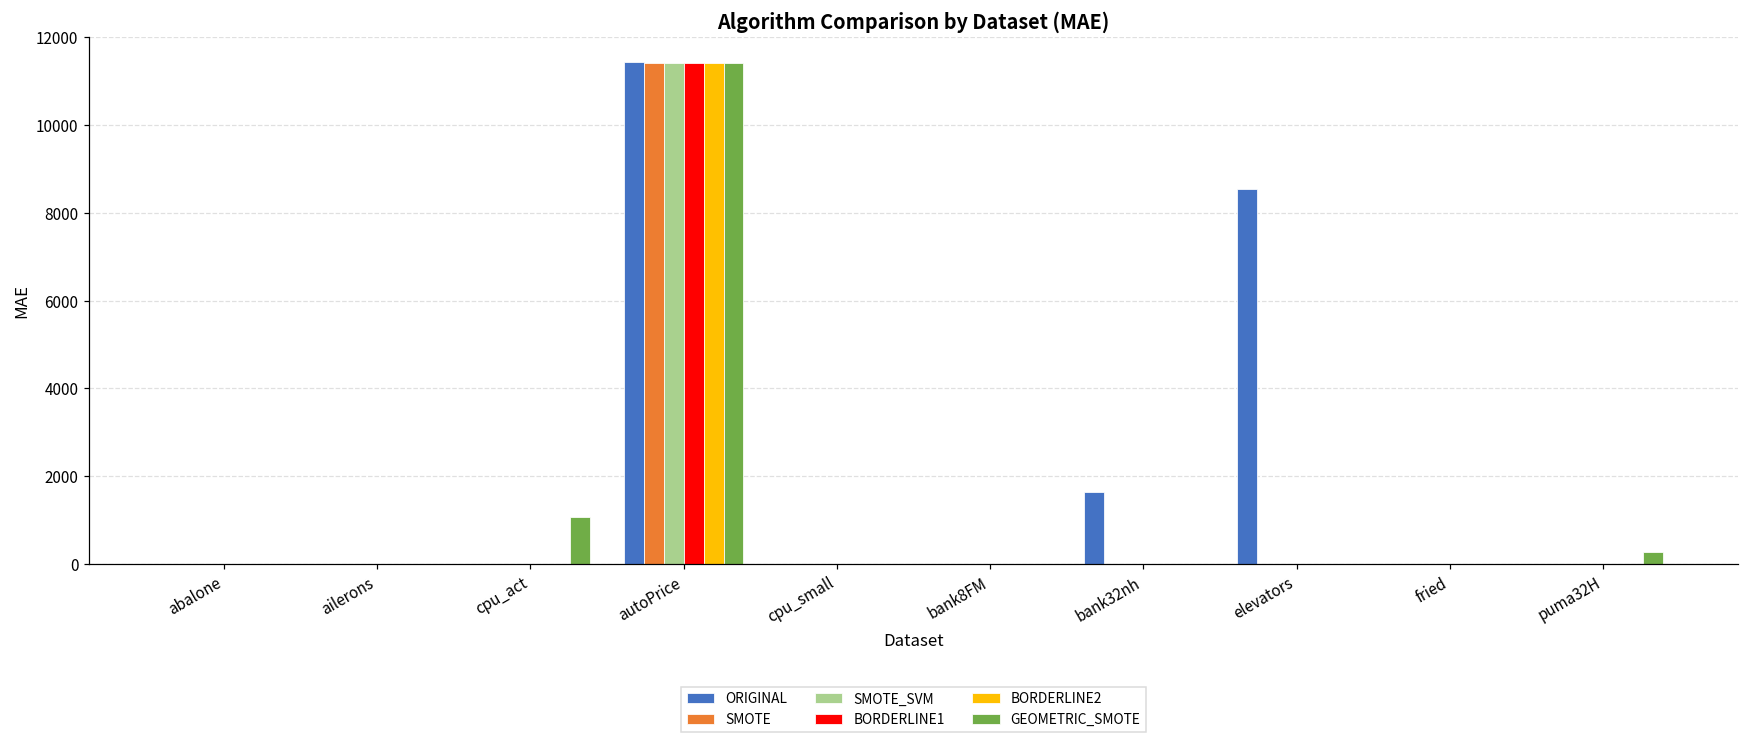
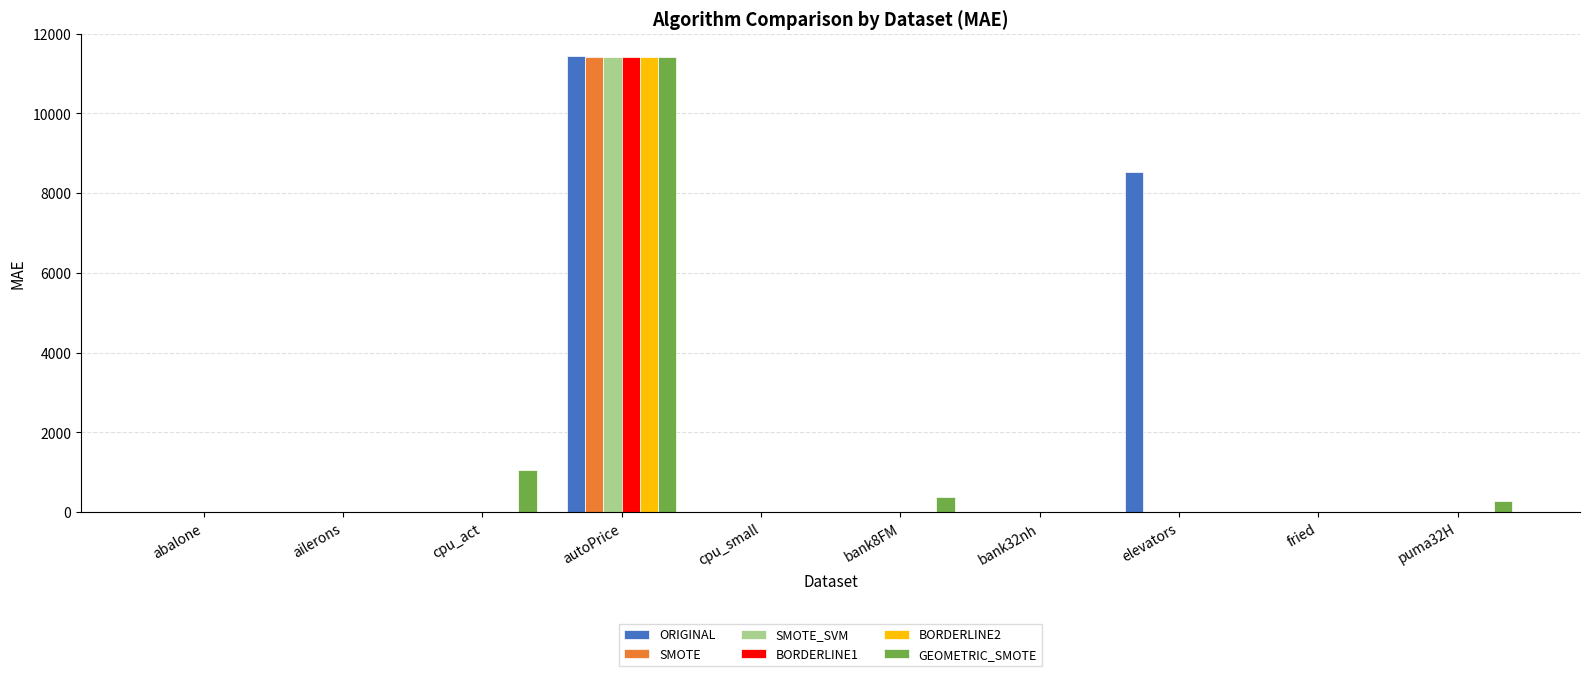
GEOMETRIC_SMOTE, bank8FM: 0 -> 400
ORIGINAL, bank32nh: 1600 -> 0
